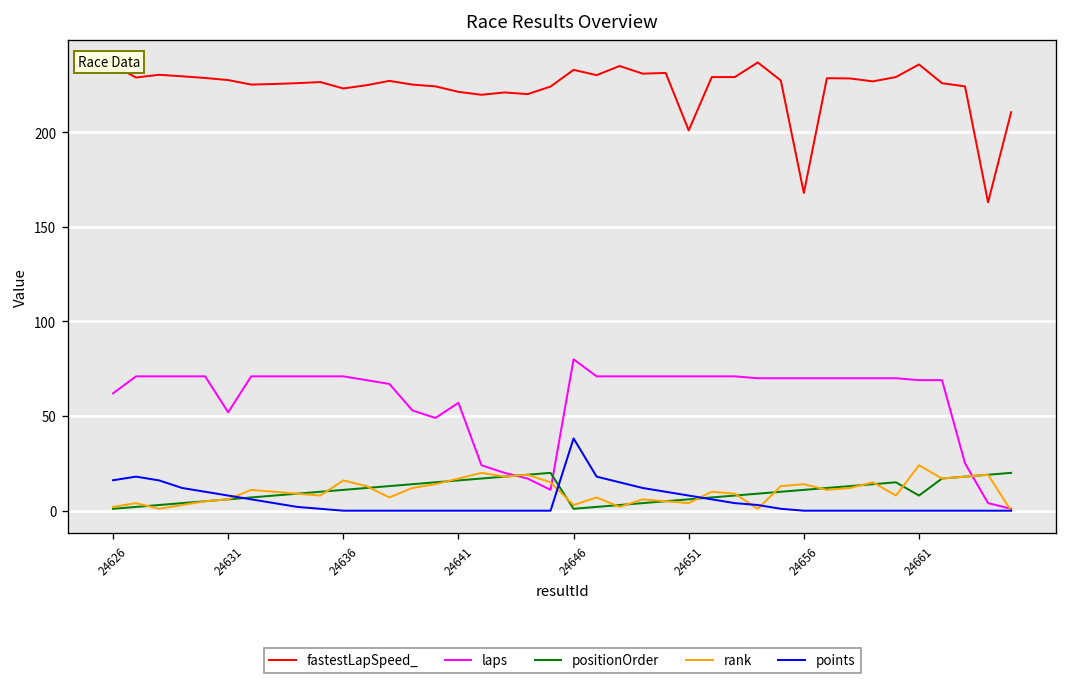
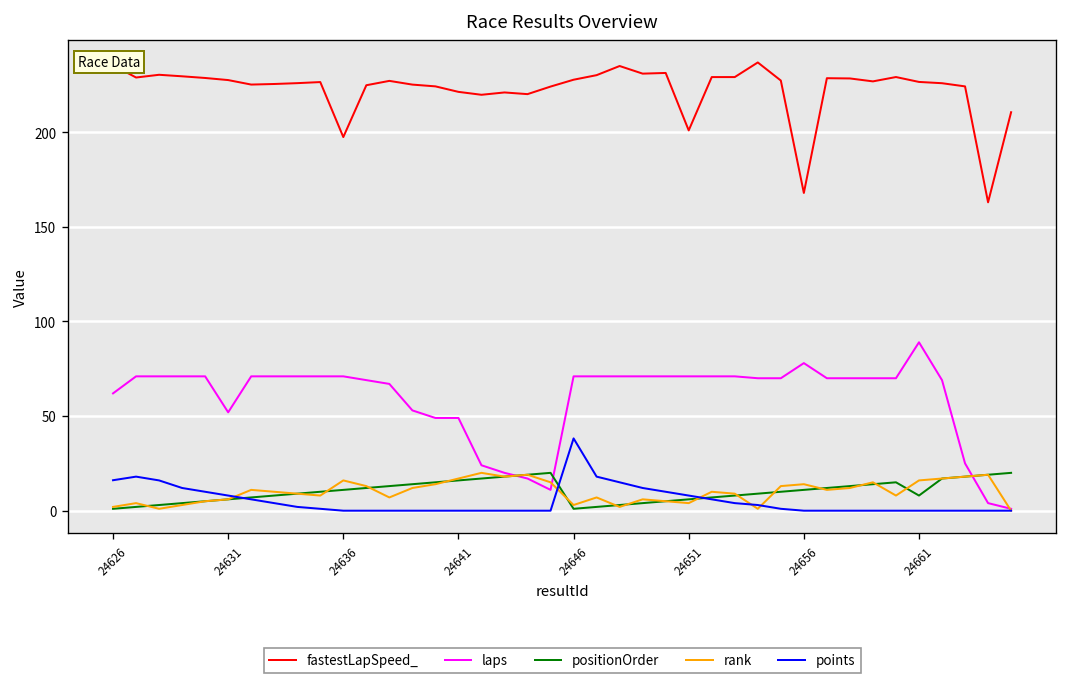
fastestLapSpeed_, 24636: 223 -> 197
laps, 24641: 57 -> 49
fastestLapSpeed_, 24646: 233 -> 228
laps, 24646: 80 -> 71
laps, 24656: 70 -> 78
fastestLapSpeed_, 24661: 236 -> 227
laps, 24661: 69 -> 89
rank, 24661: 24 -> 16
